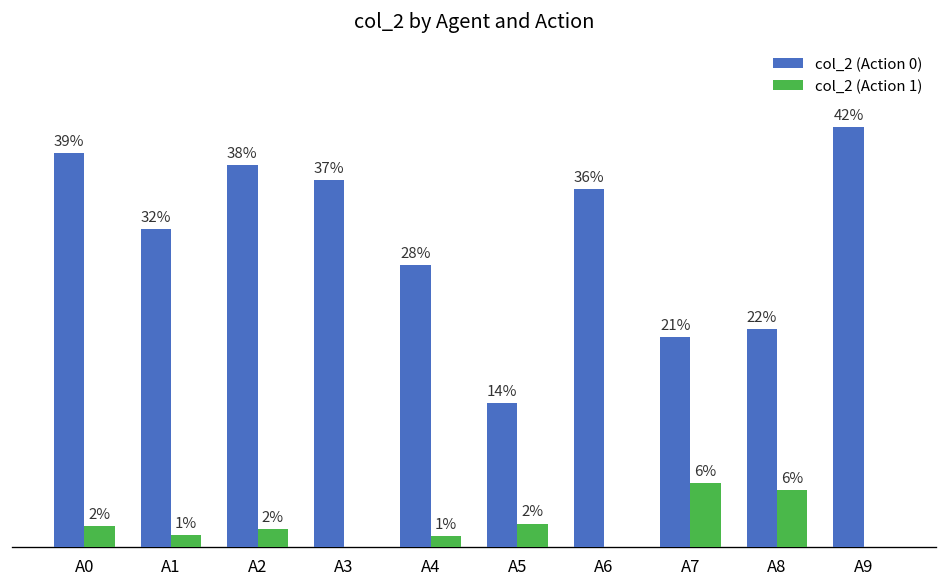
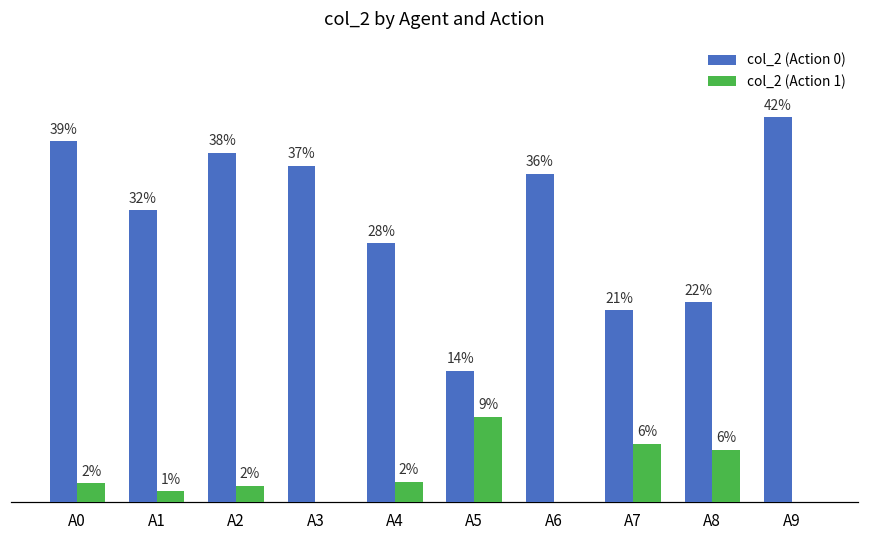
col_2 (Action 1), A4: 1% -> 2%
col_2 (Action 1), A5: 2% -> 9%
